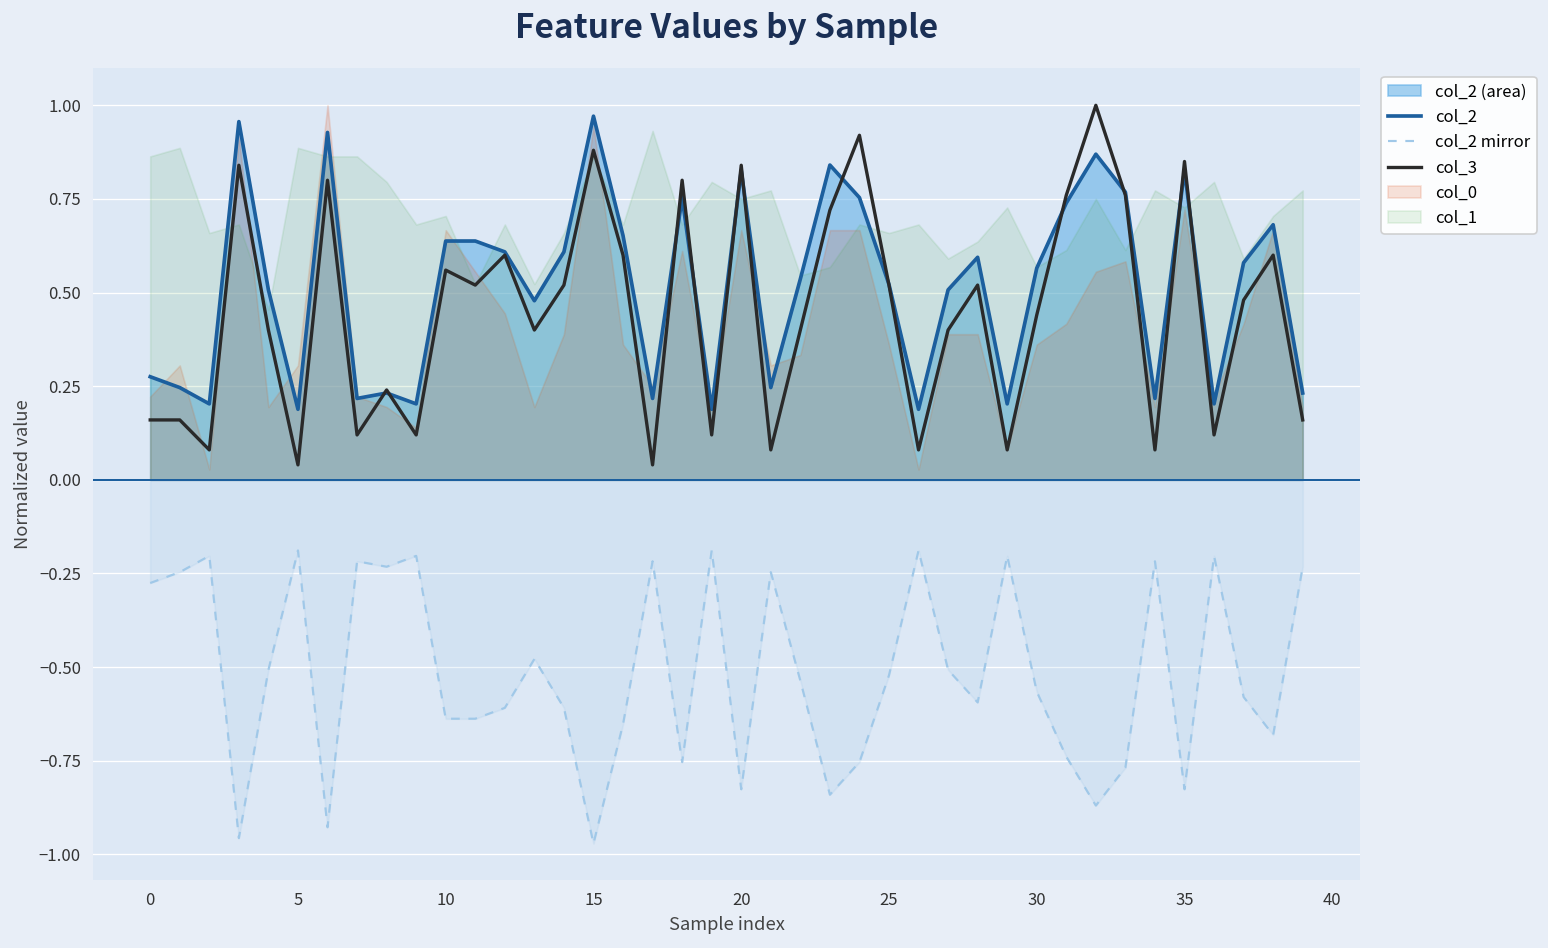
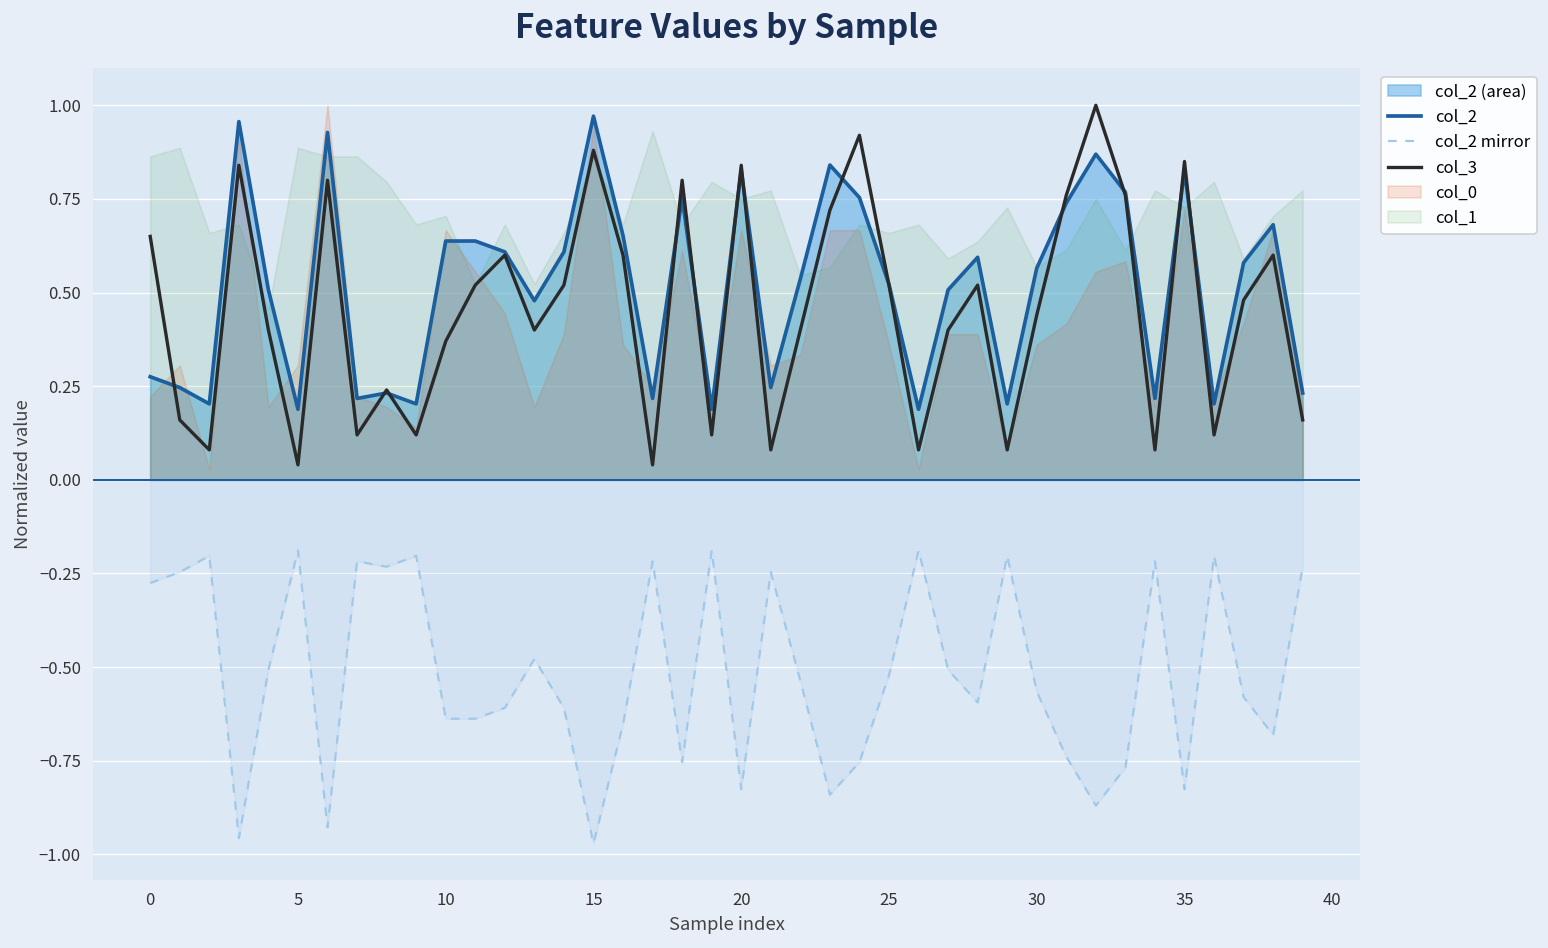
col_3, 0: 0.16 -> 0.65
col_3, 10: 0.56 -> 0.37
